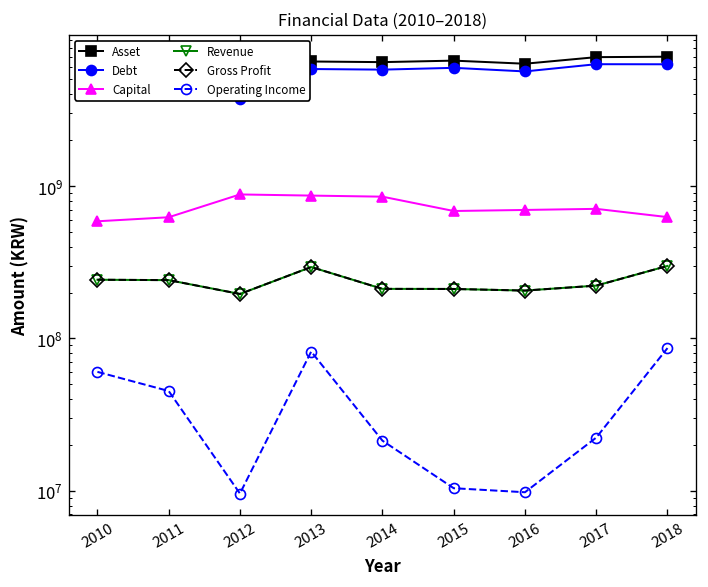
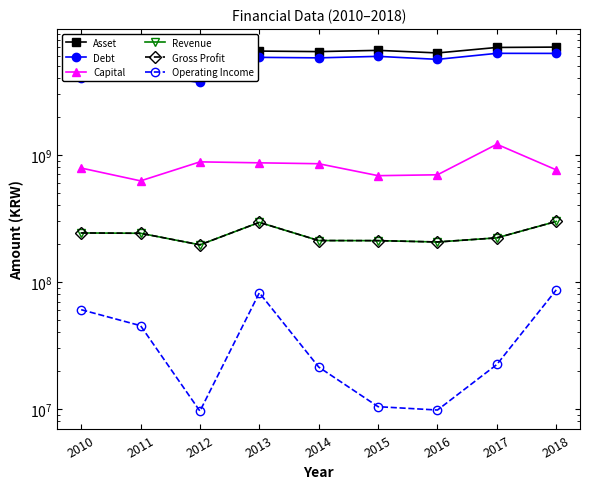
Capital, 2010: 600000000 -> 800000000
Capital, 2017: 700000000 -> 1200000000
Capital, 2018: 600000000 -> 800000000
